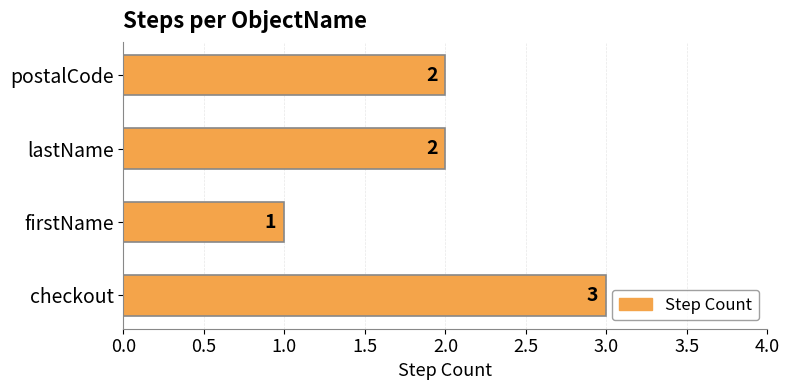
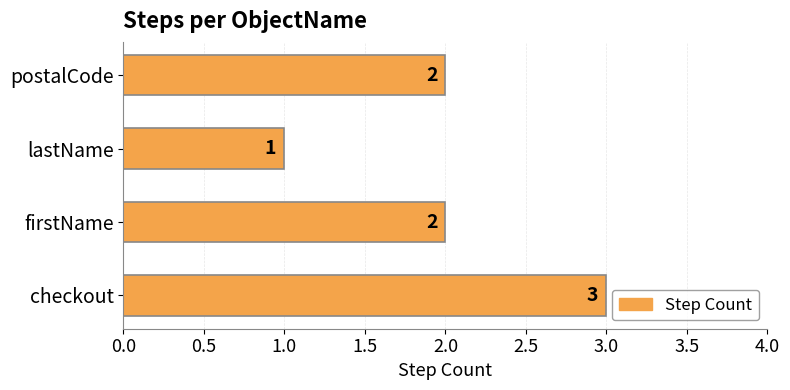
lastName: 2 -> 1
firstName: 1 -> 2
